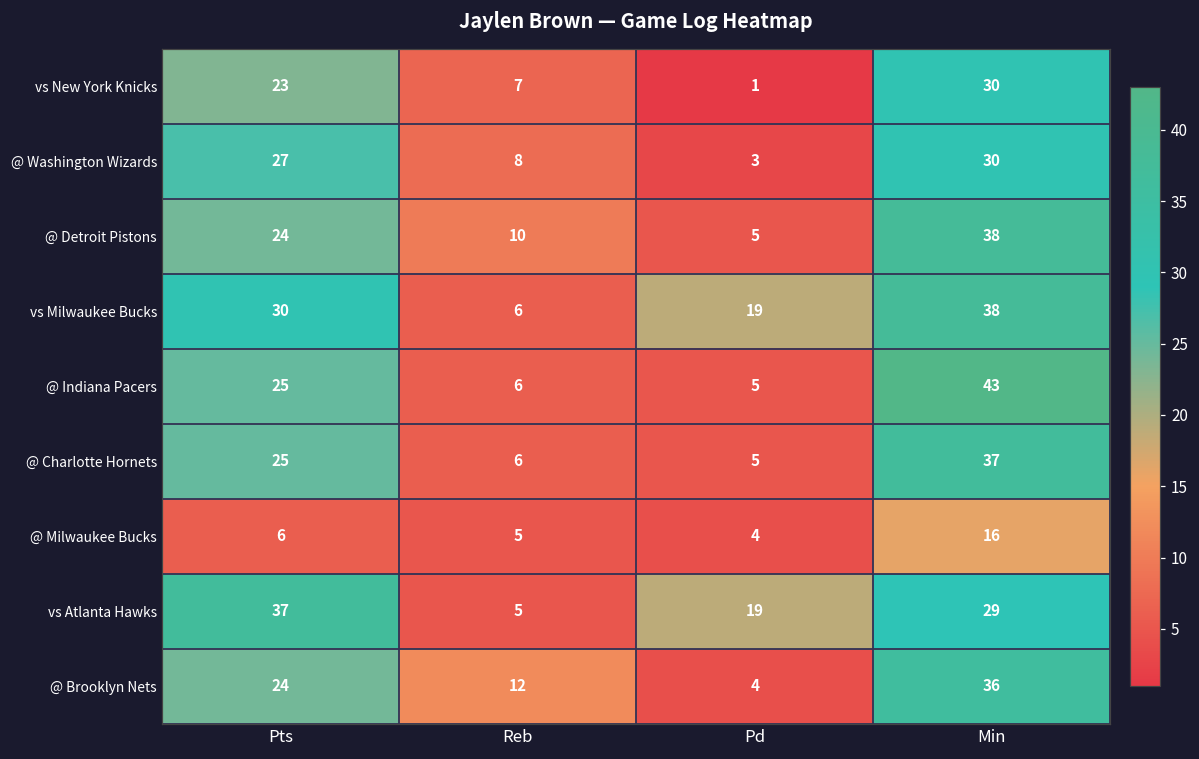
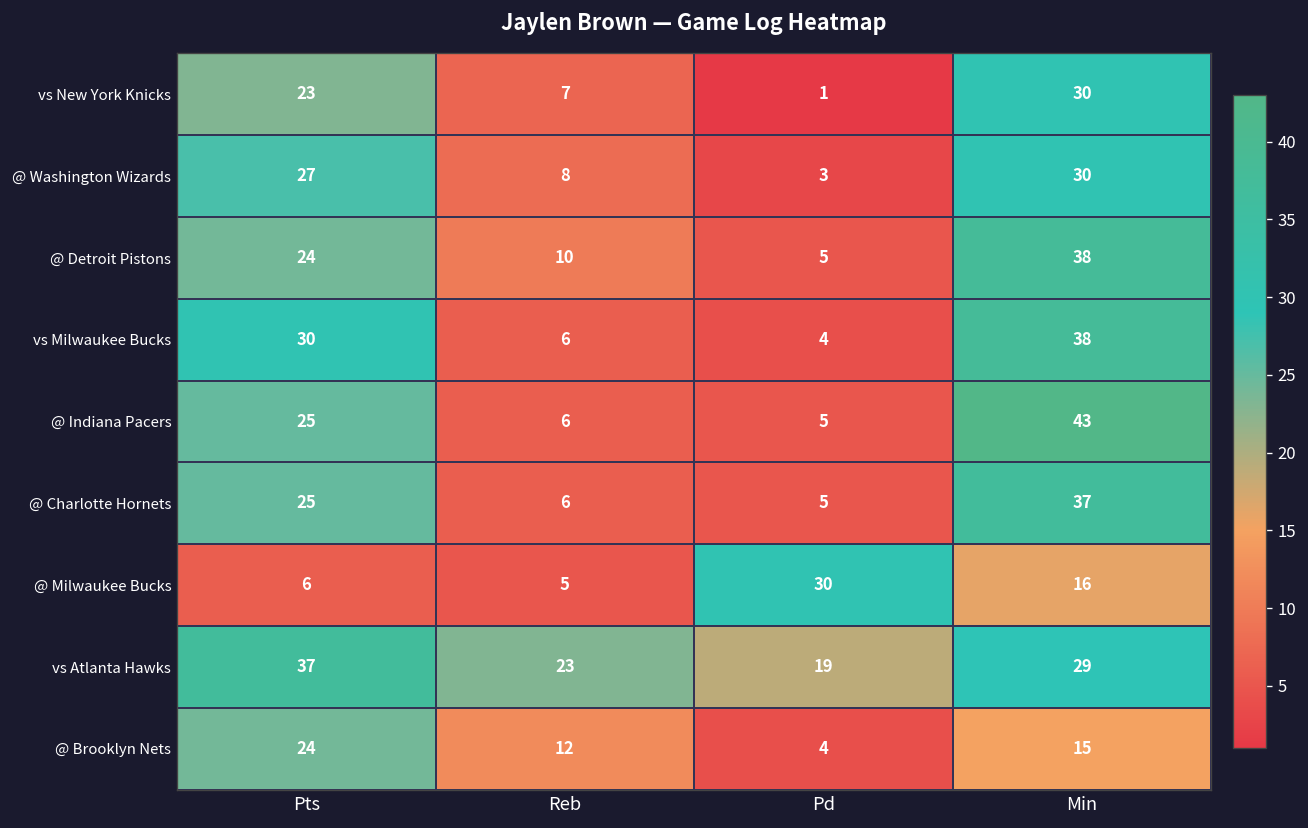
vs Milwaukee Bucks, Pd: 19 -> 4
@ Milwaukee Bucks, Pd: 4 -> 30
vs Atlanta Hawks, Reb: 5 -> 23
@ Brooklyn Nets, Min: 36 -> 15
